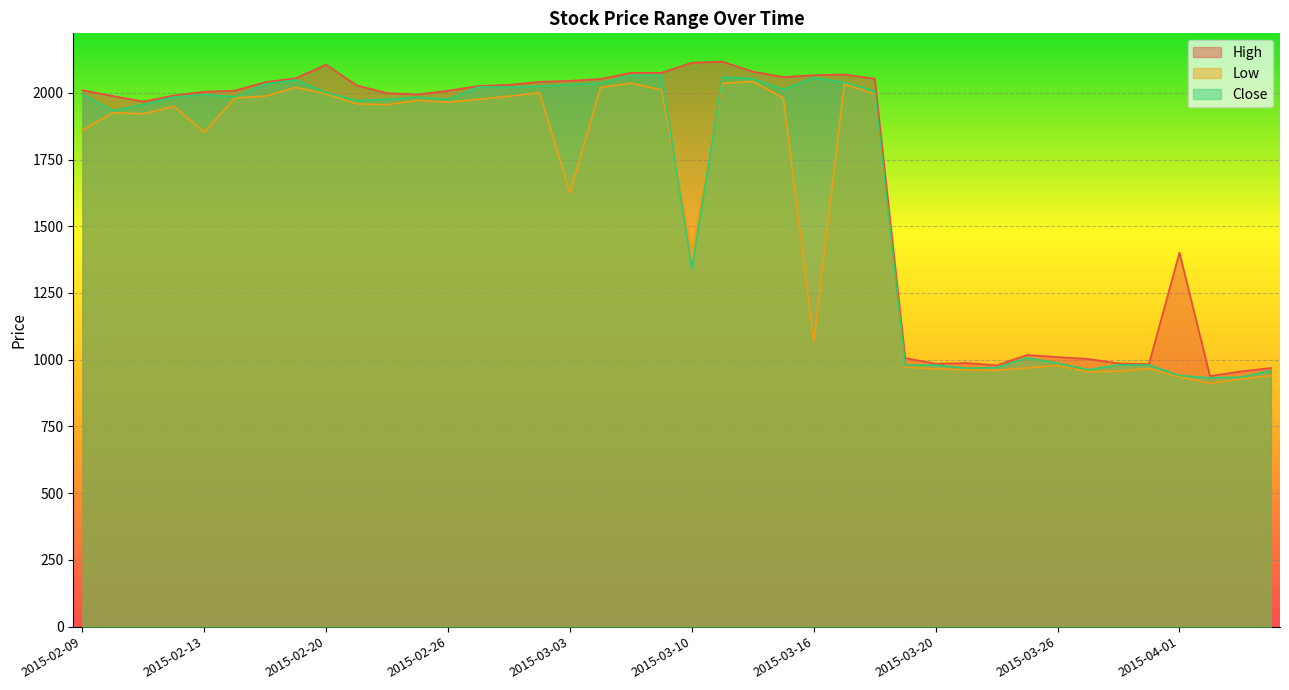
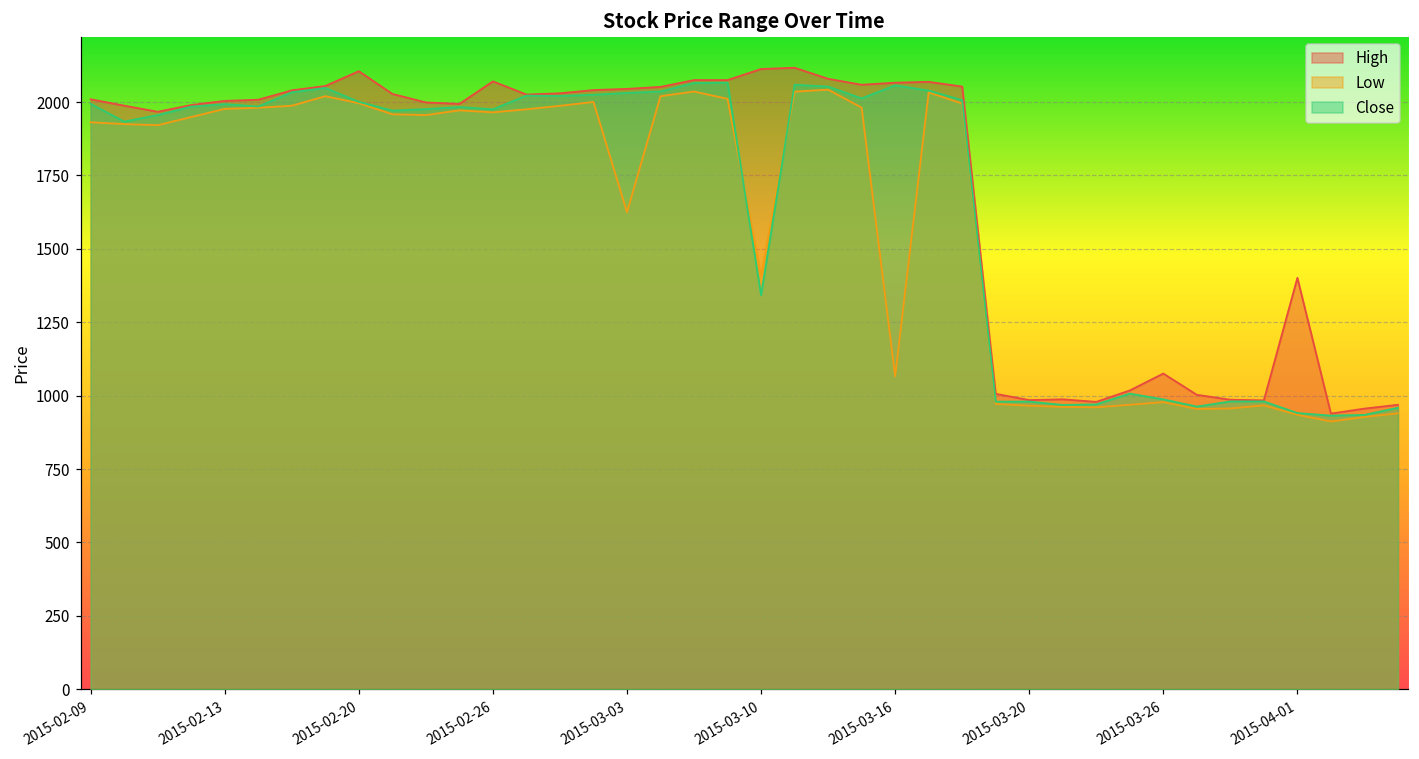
Low, 2015-02-09: 1860 -> 1930
Low, 2015-02-13: 1850 -> 1980
High, 2015-02-26: 2010 -> 2070
High, 2015-03-26: 1010 -> 1080
